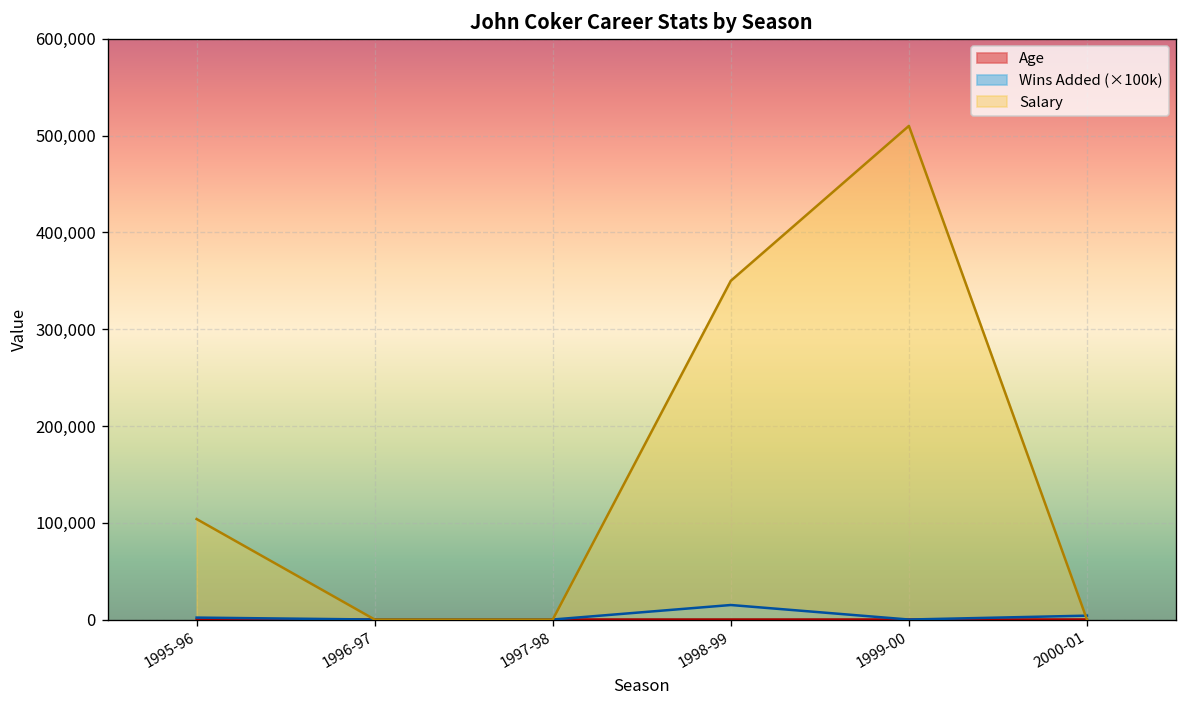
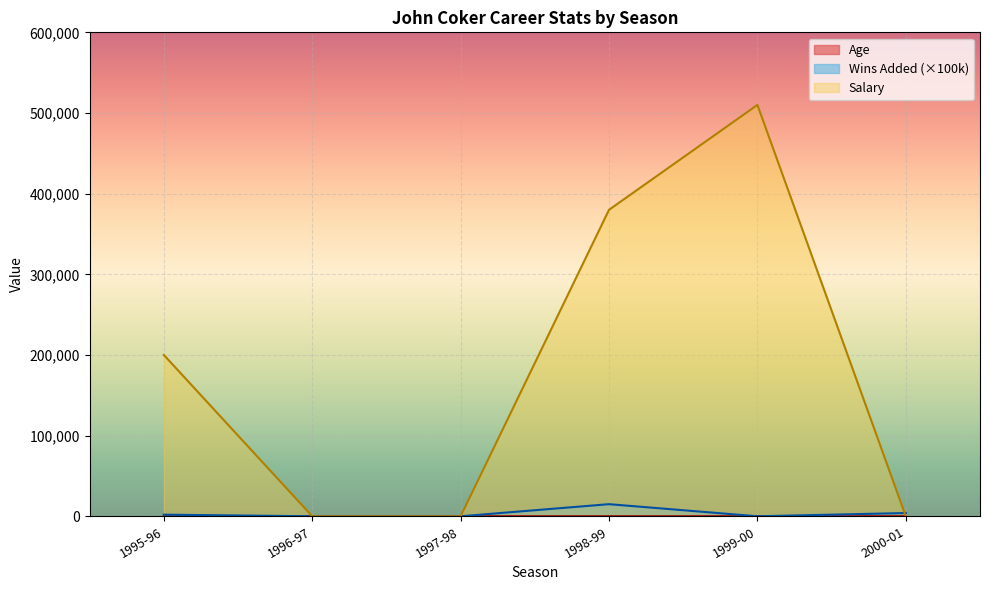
Salary, 1995-96: 100,000 -> 200,000
Salary, 1998-99: 350,000 -> 380,000
